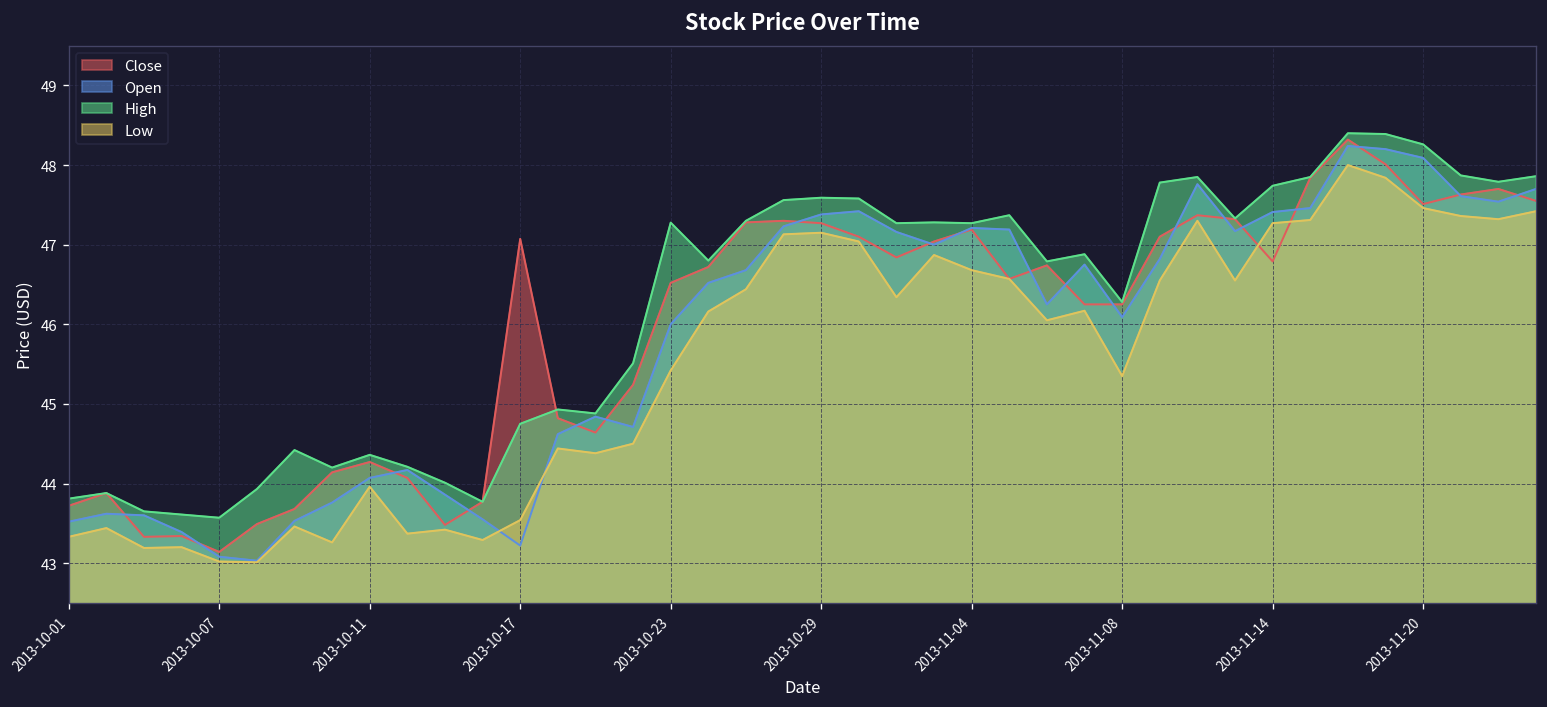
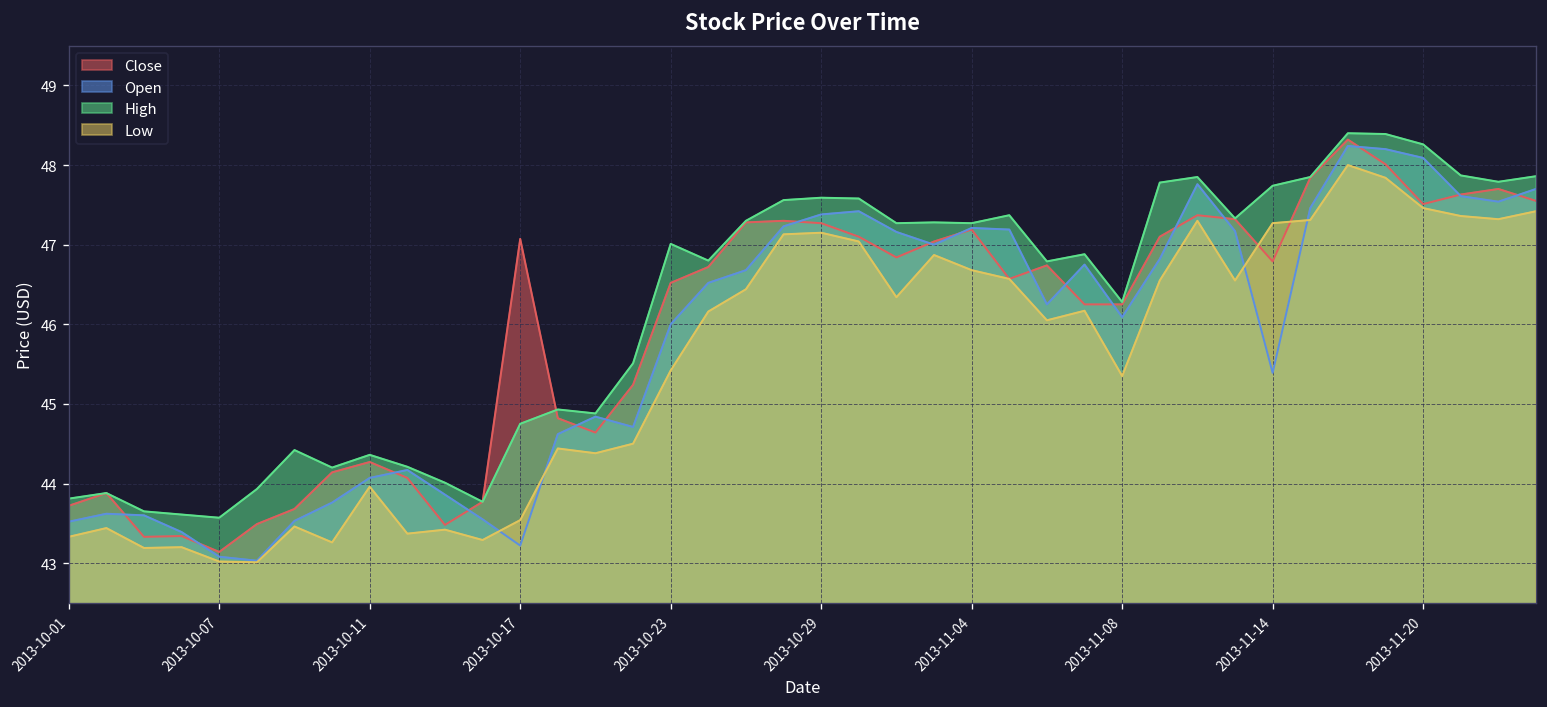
High, 2013-10-23: 47.3 -> 47.0
Open, 2013-11-14: 47.4 -> 45.4
